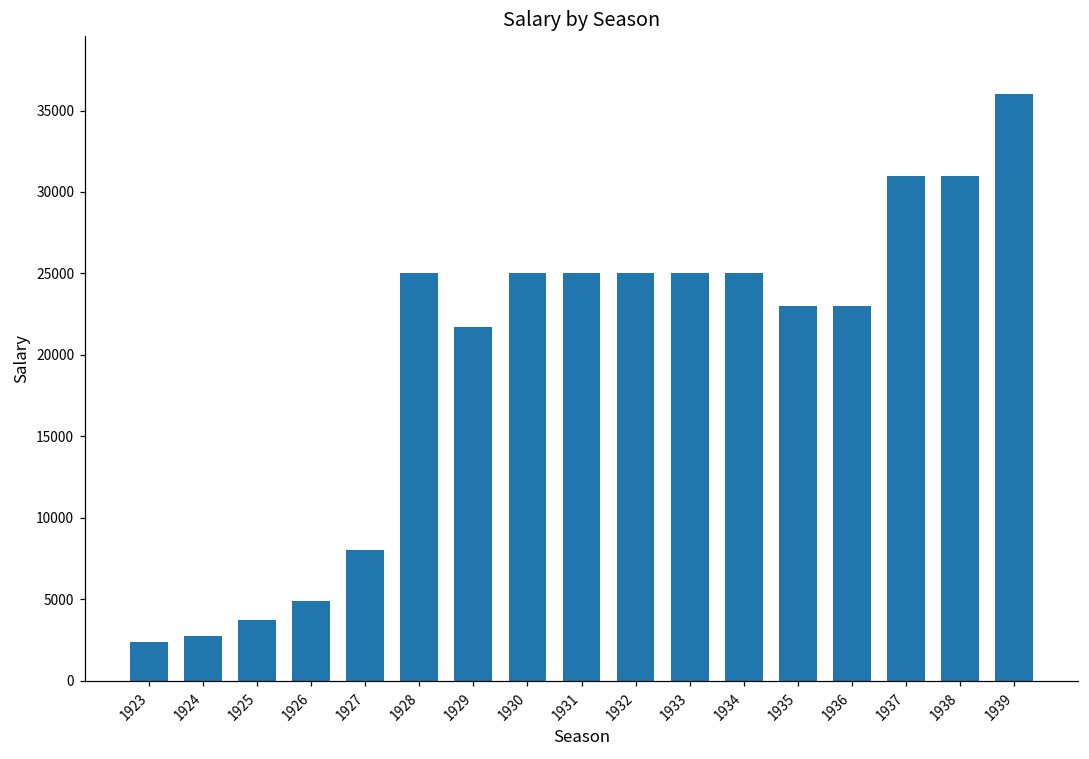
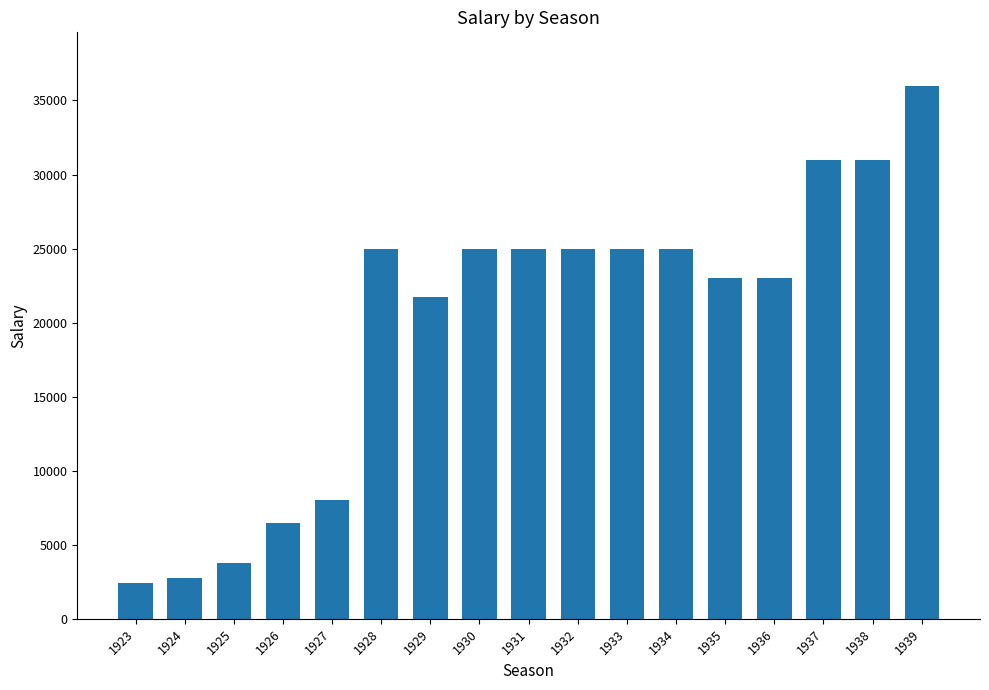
1926: 4900 -> 6500
